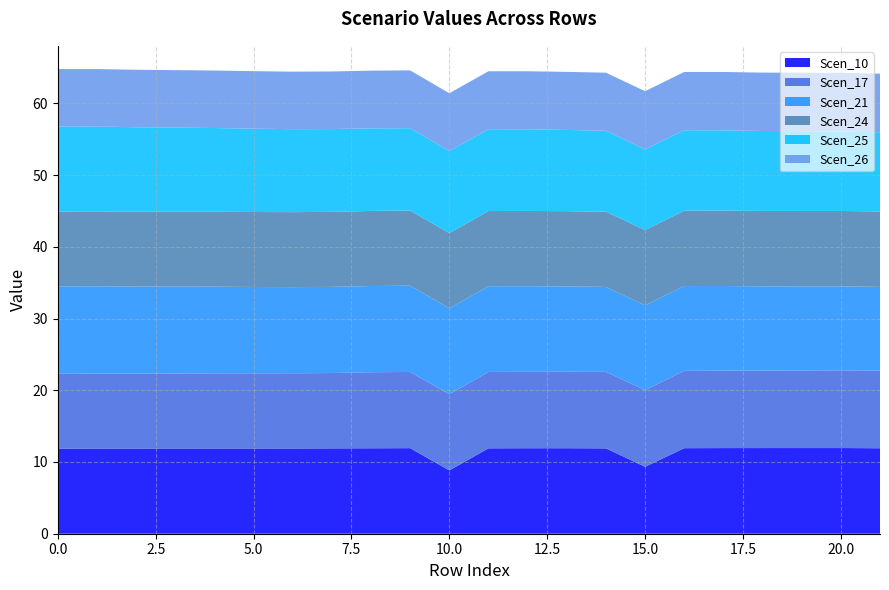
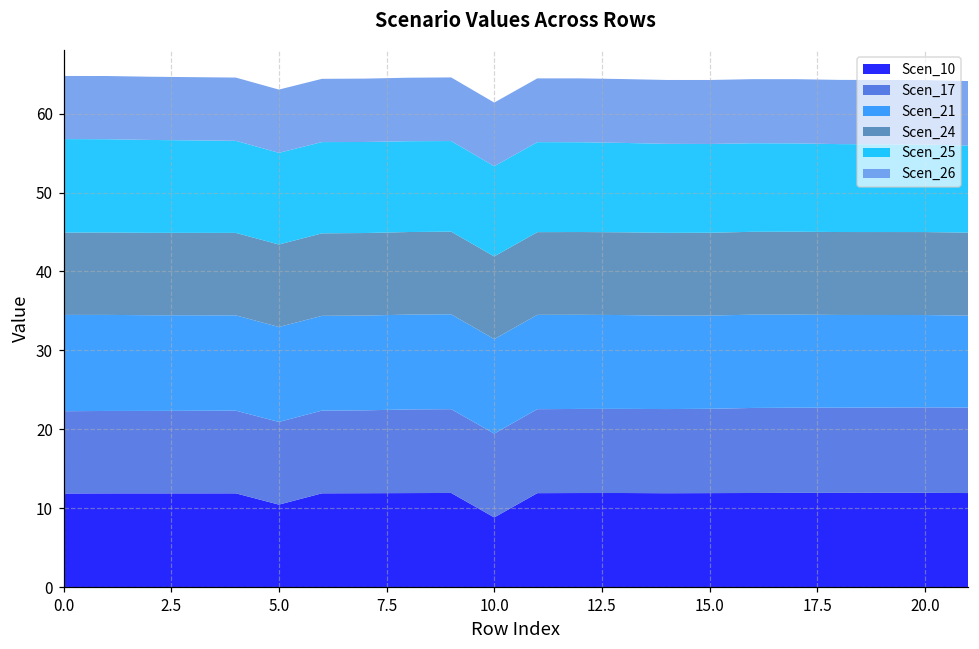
Scen_10, 5.0: 12 -> 10
Scen_10, 15.0: 9 -> 12
